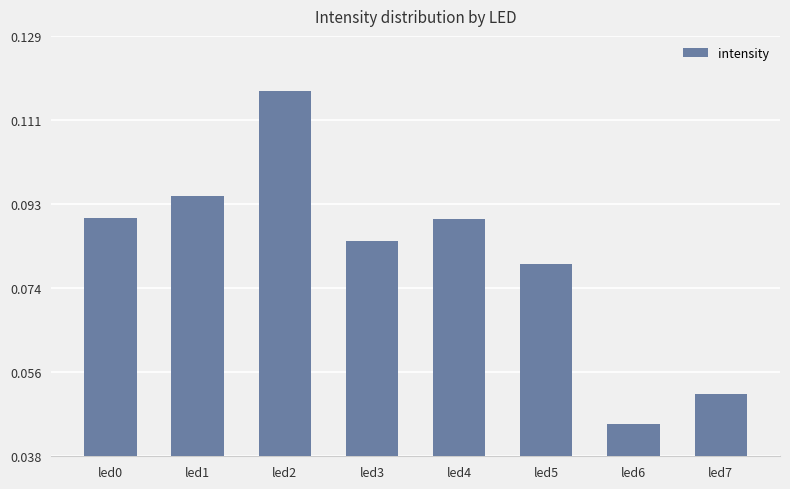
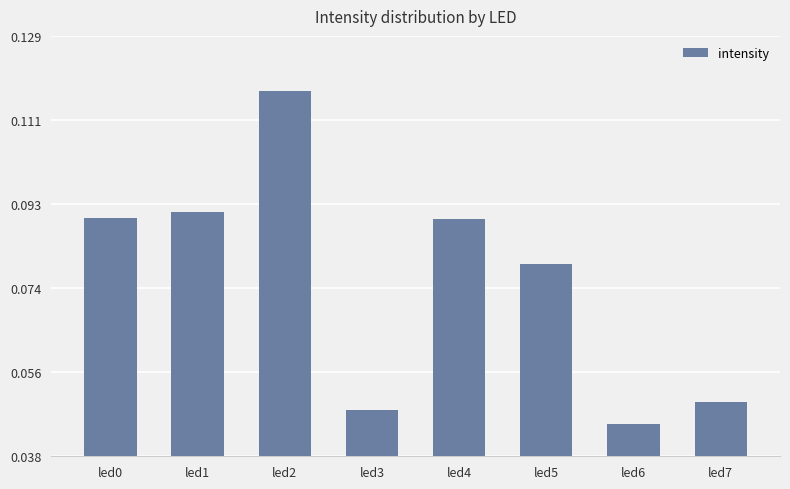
led1: 0.094 -> 0.091
led3: 0.085 -> 0.048
led7: 0.051 -> 0.050
